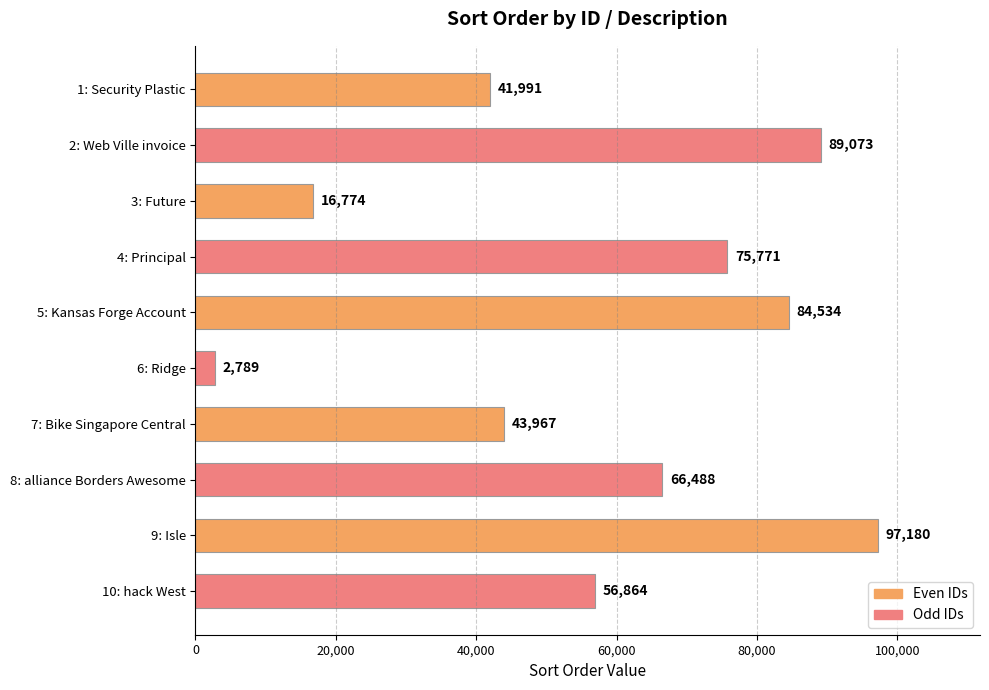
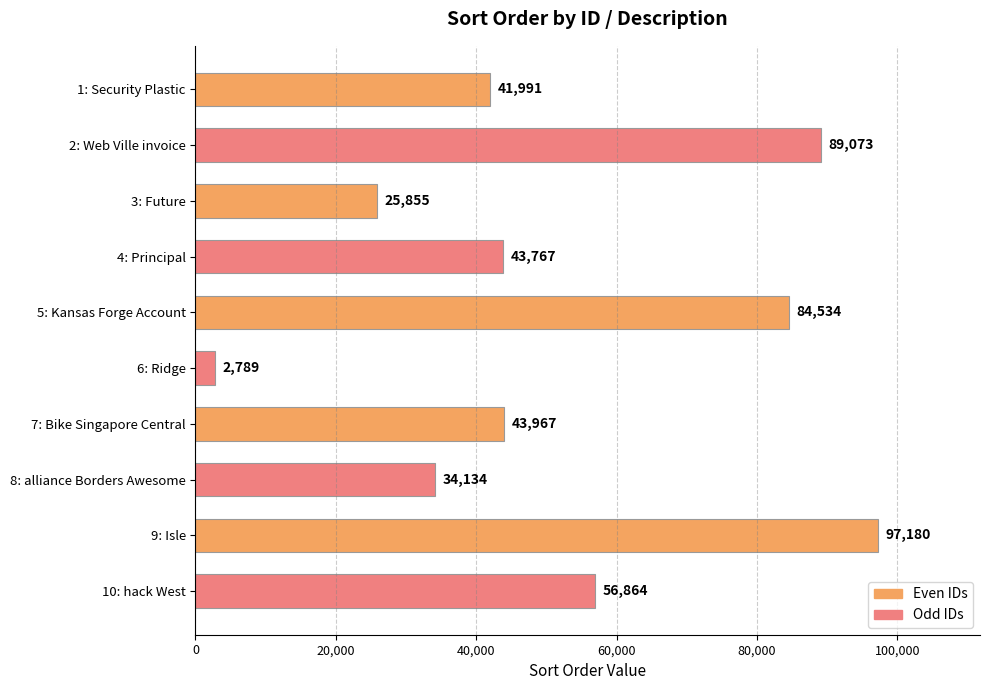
3: Future: 16,774 -> 25,855
4: Principal: 75,771 -> 43,767
8: alliance Borders Awesome: 66,488 -> 34,134
